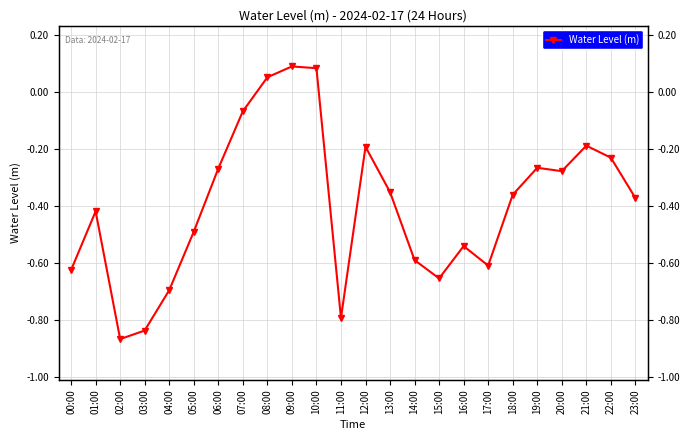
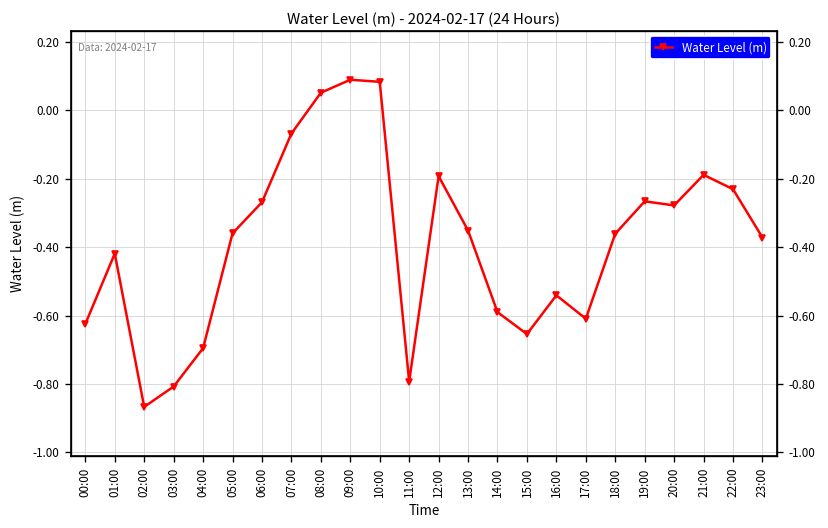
03:00: -0.84 -> -0.81
05:00: -0.49 -> -0.36
